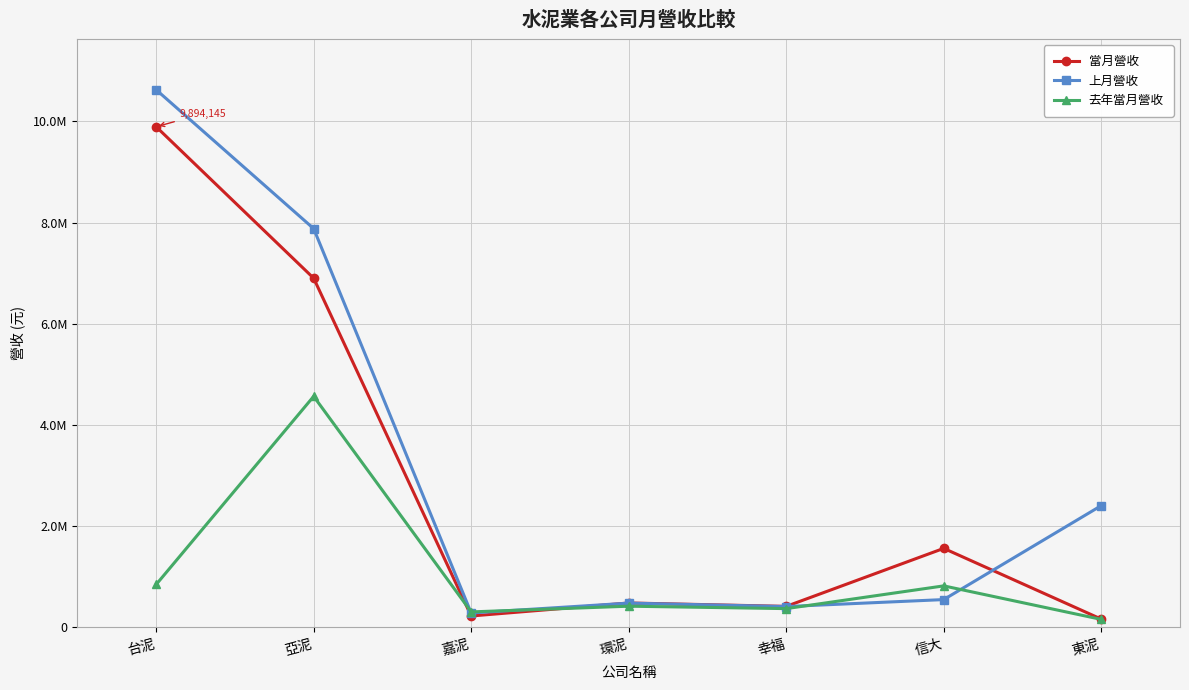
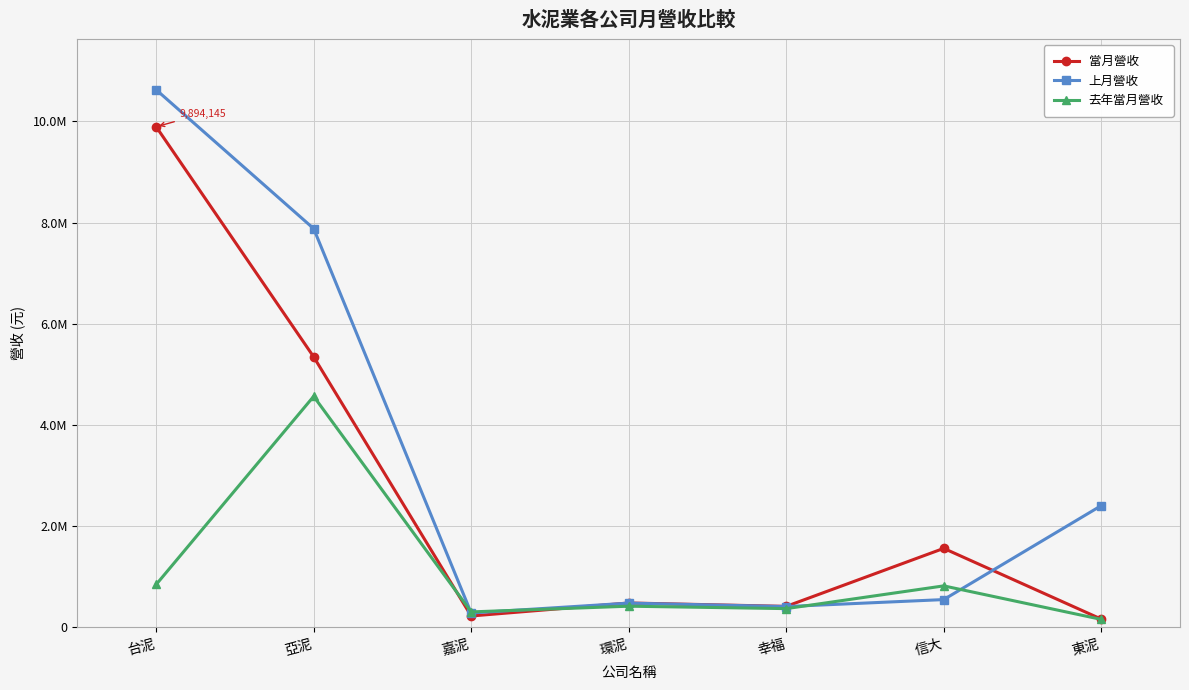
當月營收, 亞泥: 6900000 -> 5300000
